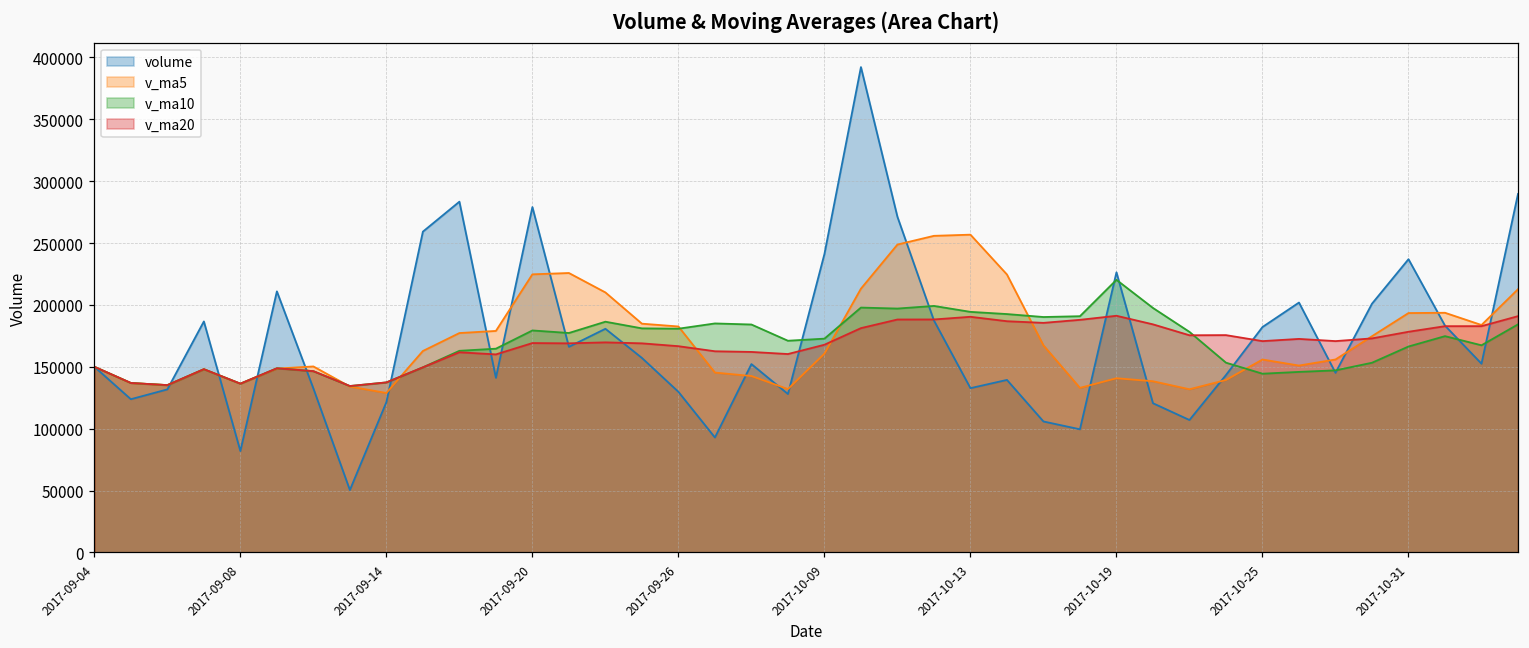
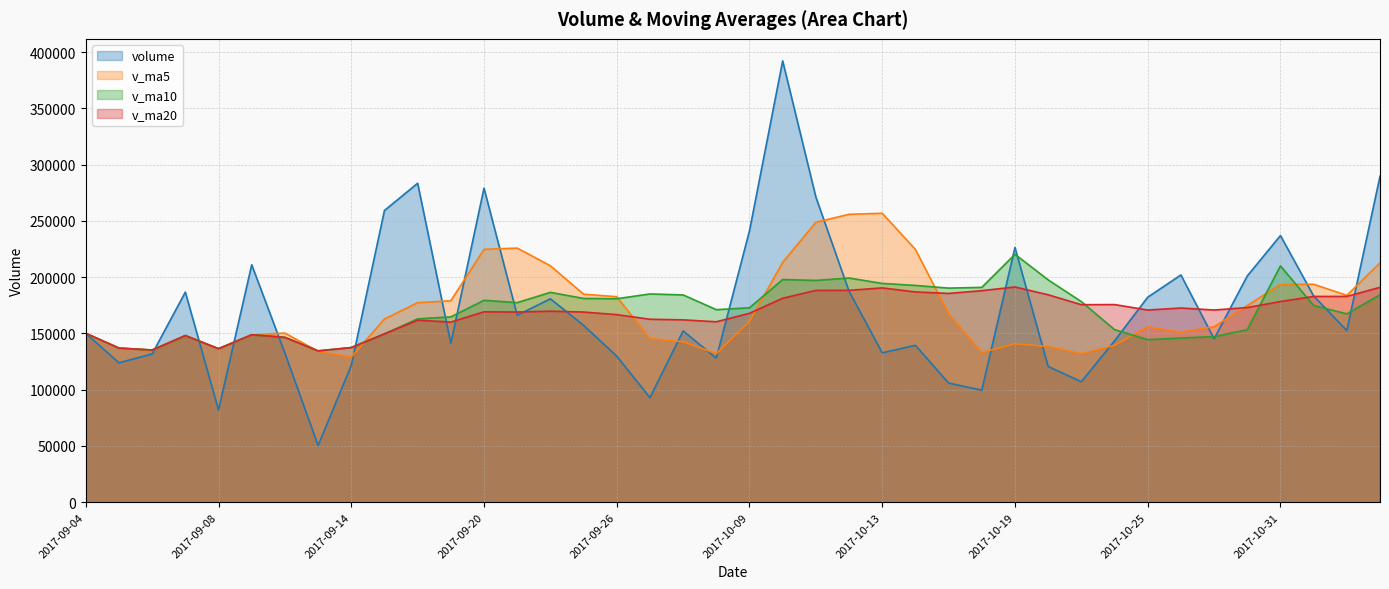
v_ma10, 2017-10-31: 166000 -> 210000
